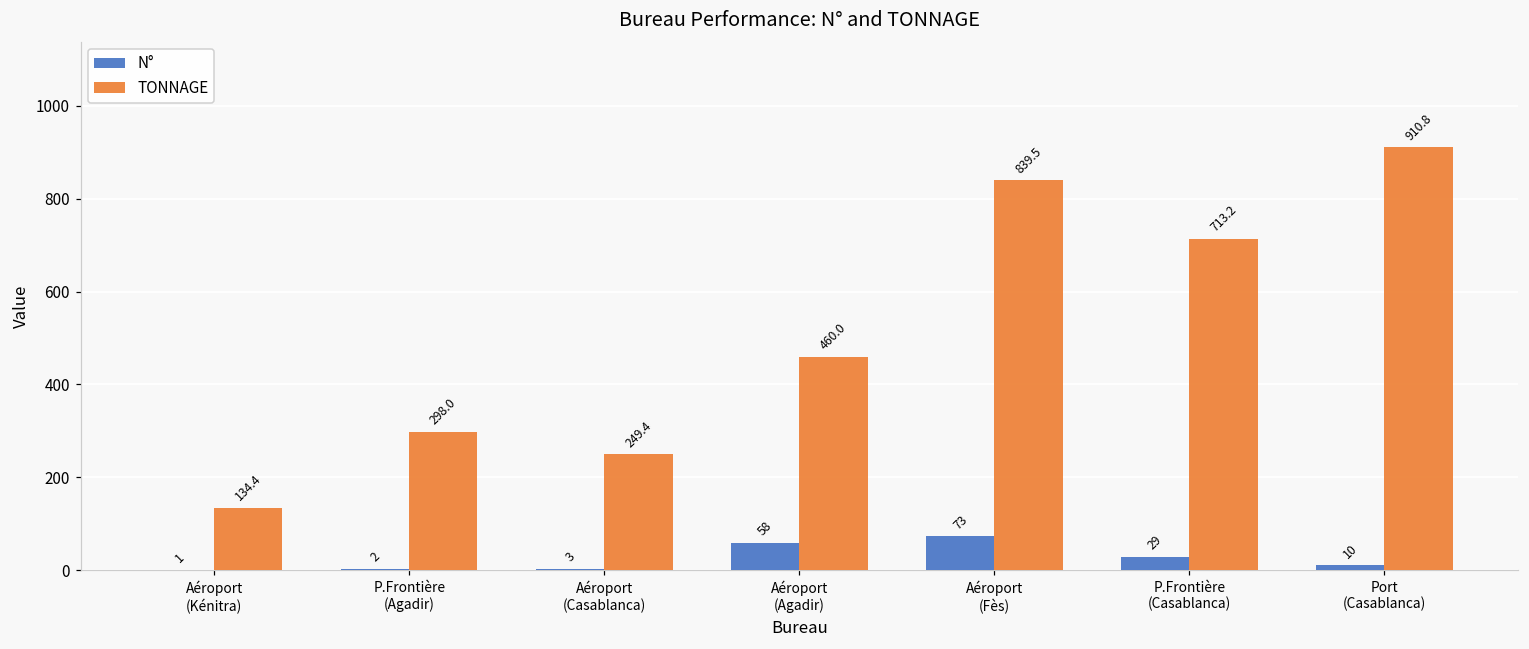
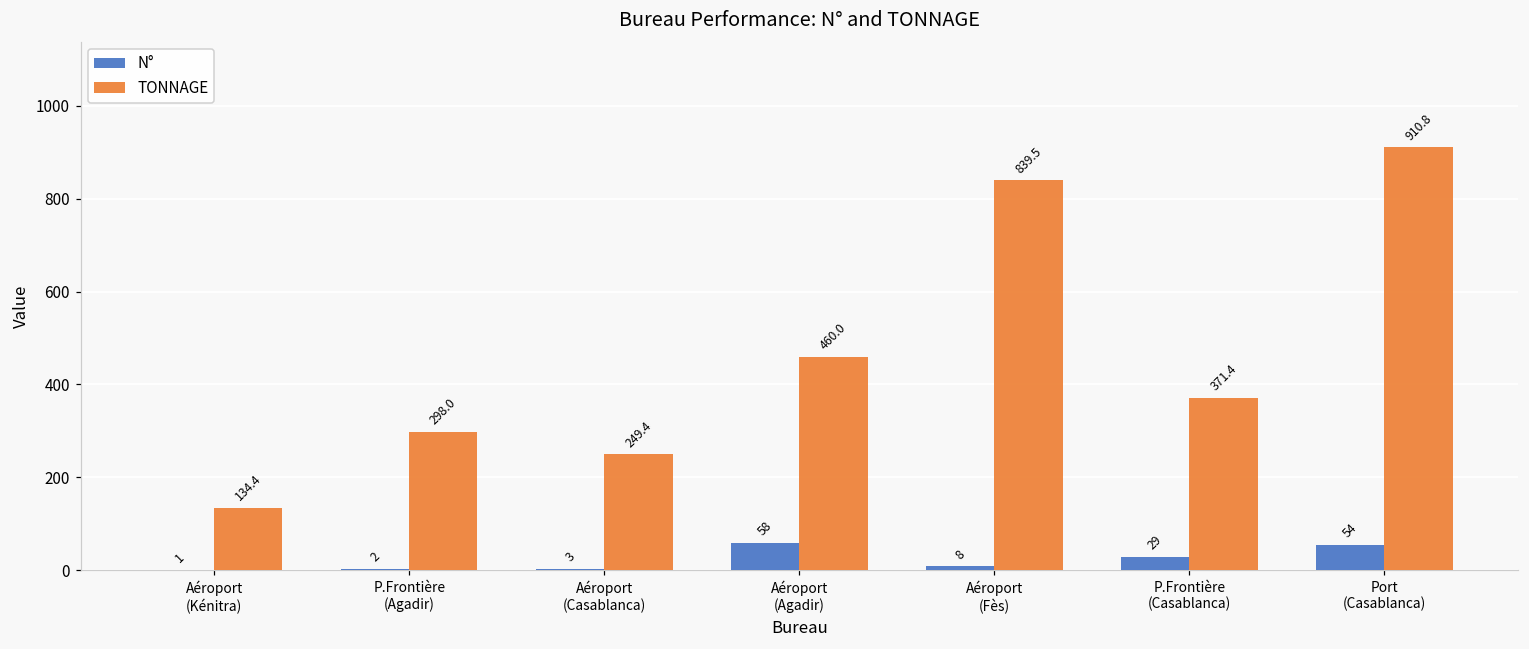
N°, Aéroport (Fès): 73 -> 8
TONNAGE, P.Frontière (Casablanca): 713.2 -> 371.4
N°, Port (Casablanca): 10 -> 54
